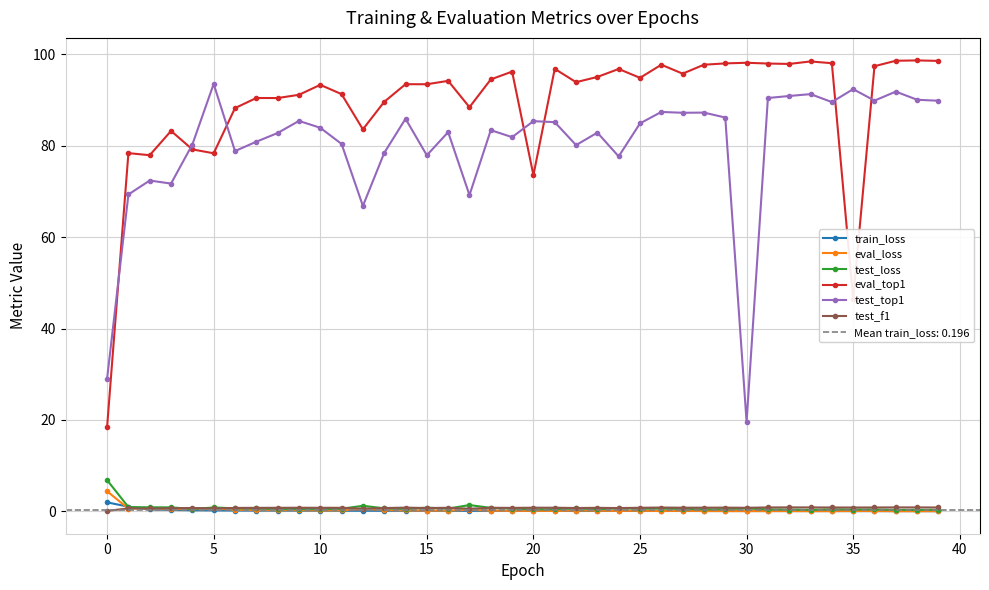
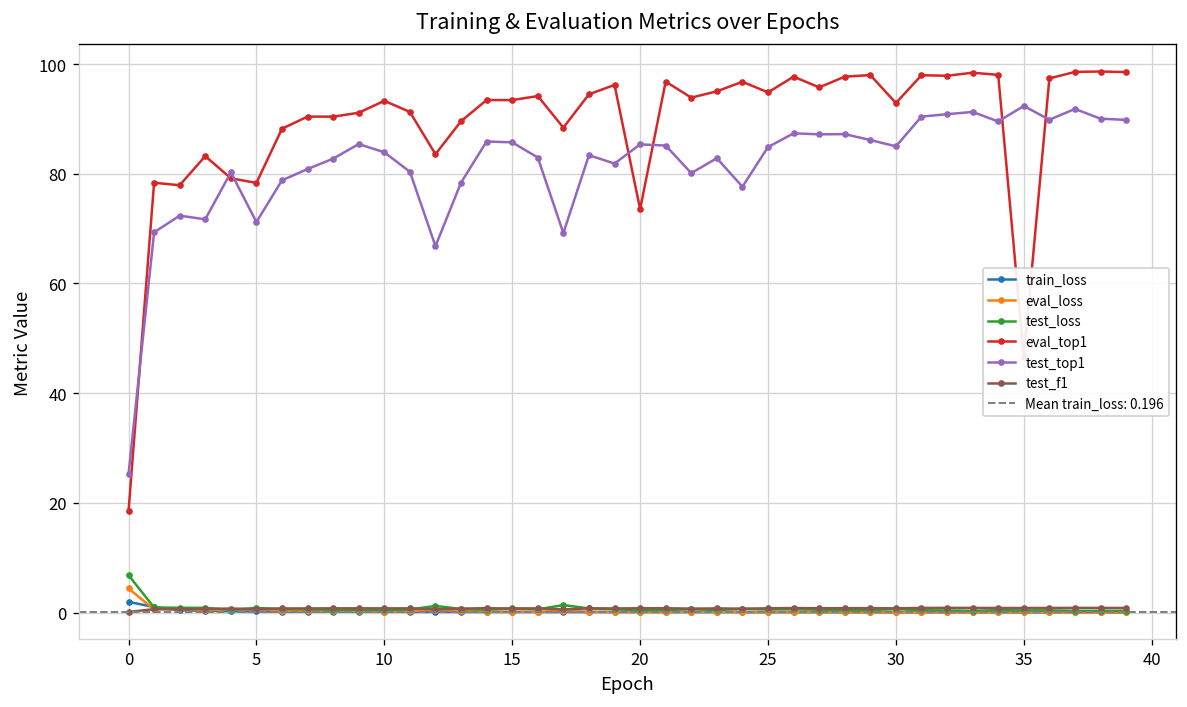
test_top1, 0: 29 -> 25
test_top1, 5: 94 -> 71
test_top1, 15: 78 -> 86
eval_top1, 30: 98 -> 93
test_top1, 30: 20 -> 85
